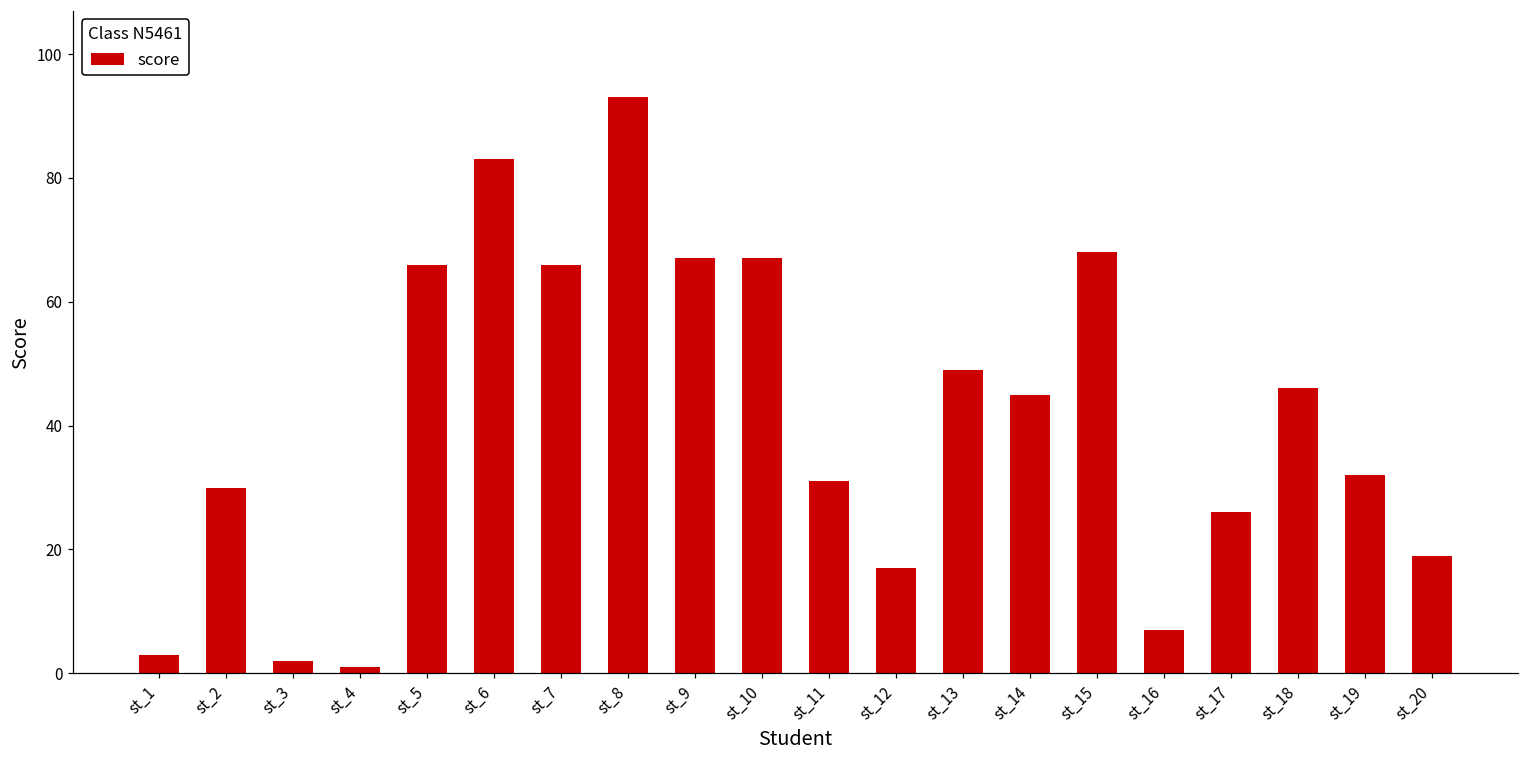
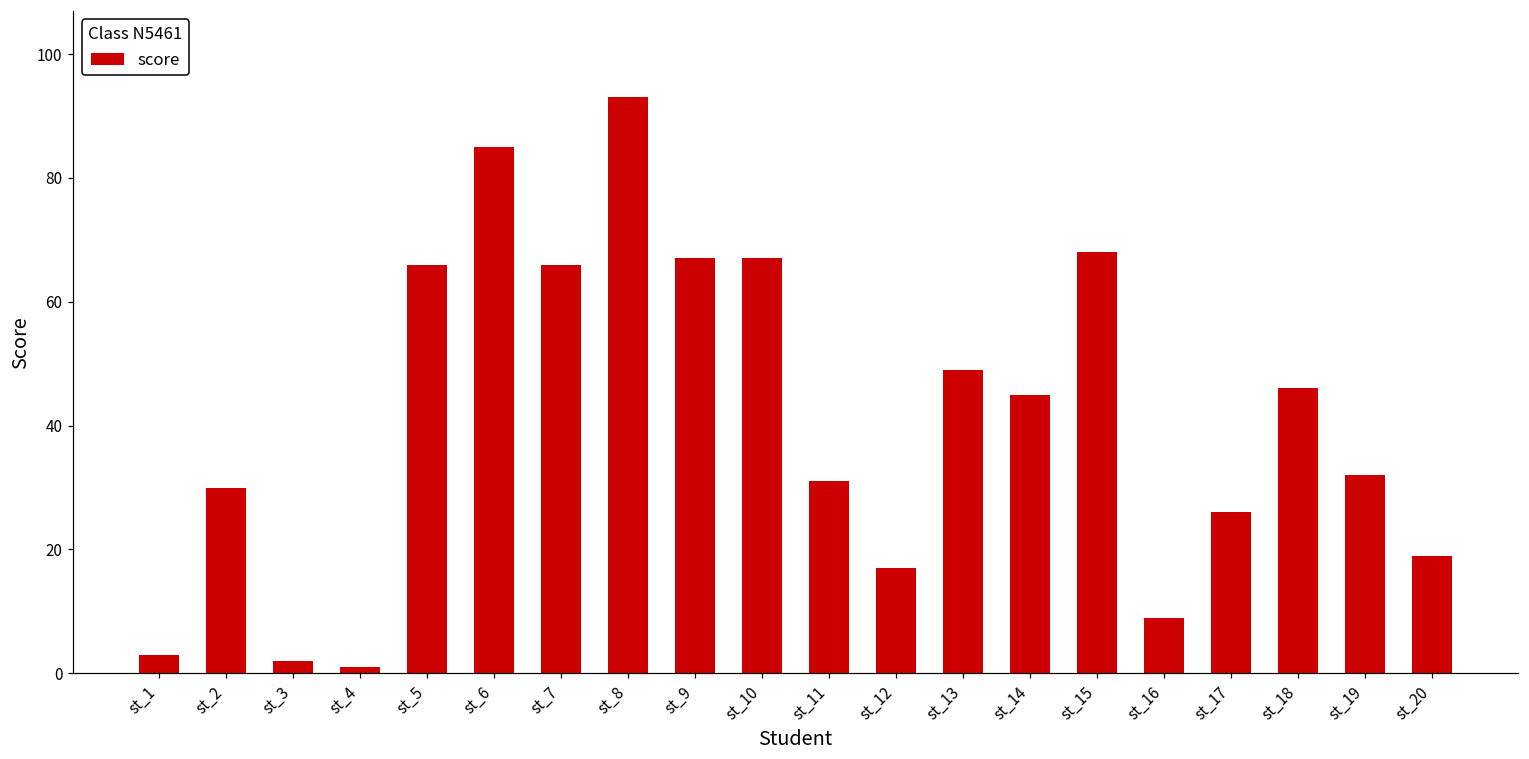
st_6: 83 -> 85
st_16: 7 -> 9
